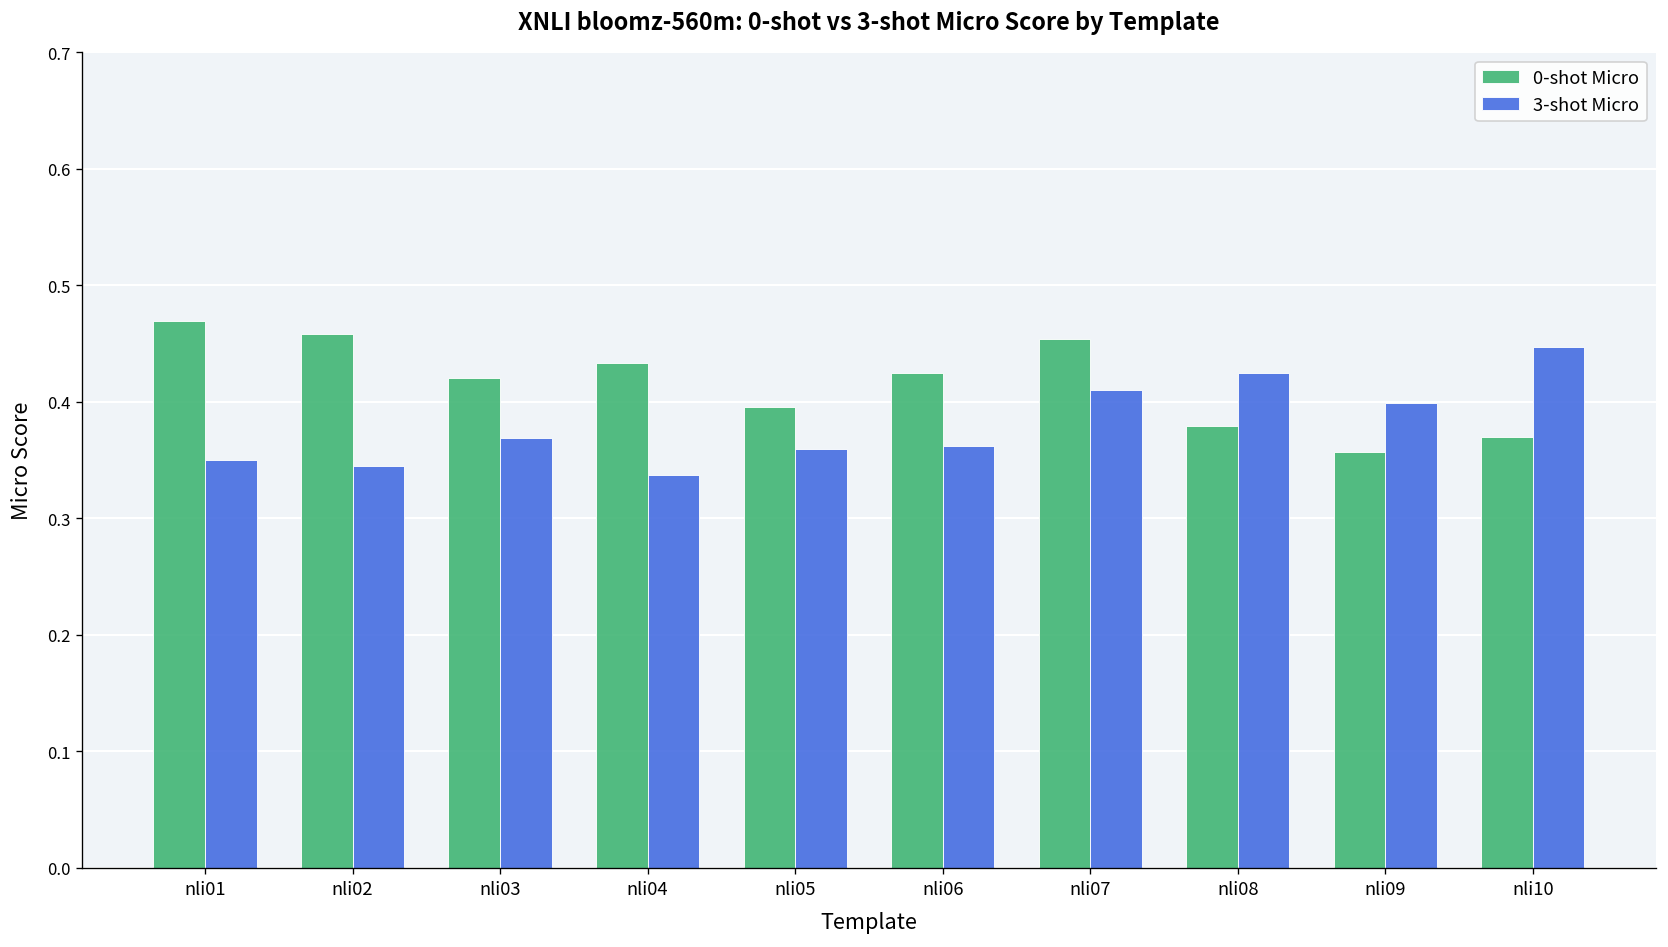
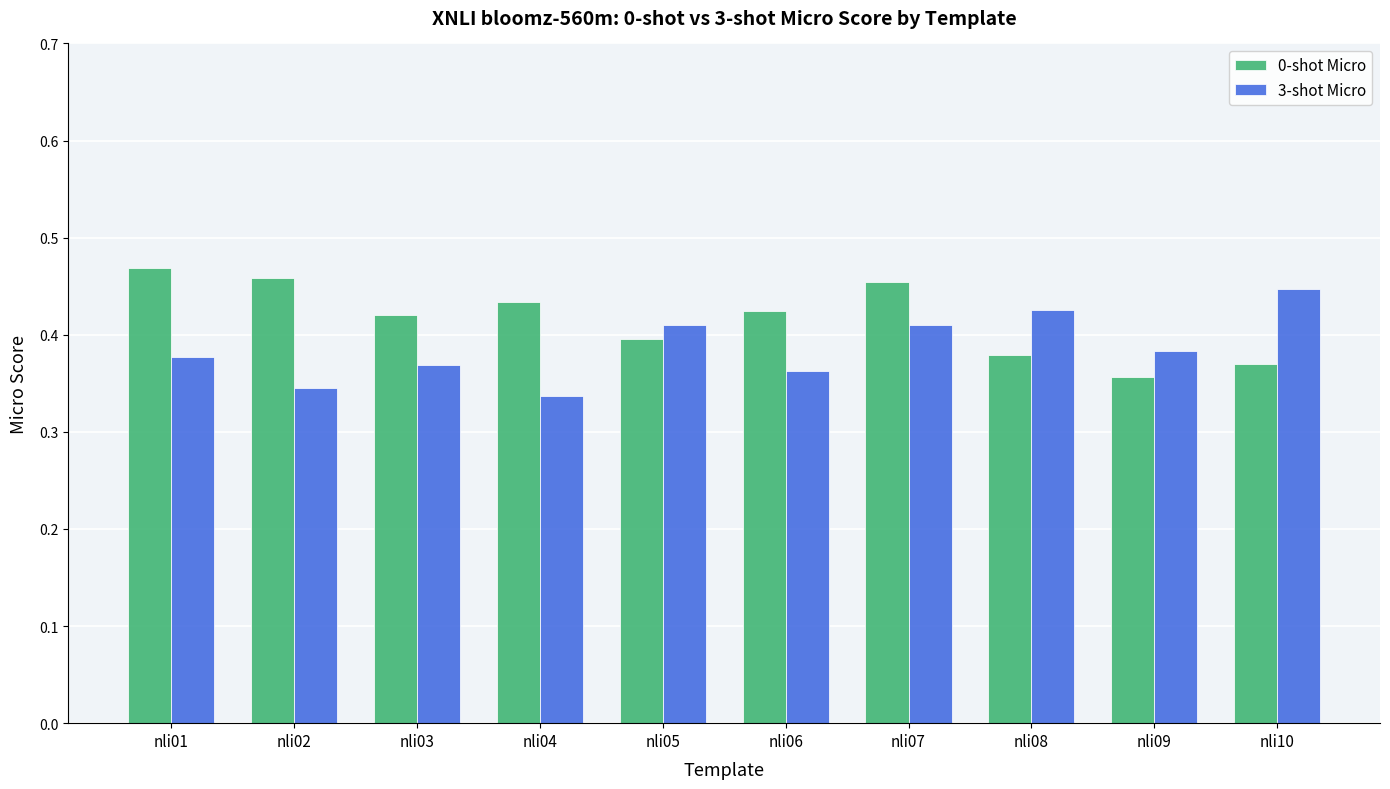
3-shot Micro, nli01: 0.35 -> 0.38
3-shot Micro, nli05: 0.36 -> 0.41
3-shot Micro, nli09: 0.40 -> 0.38
